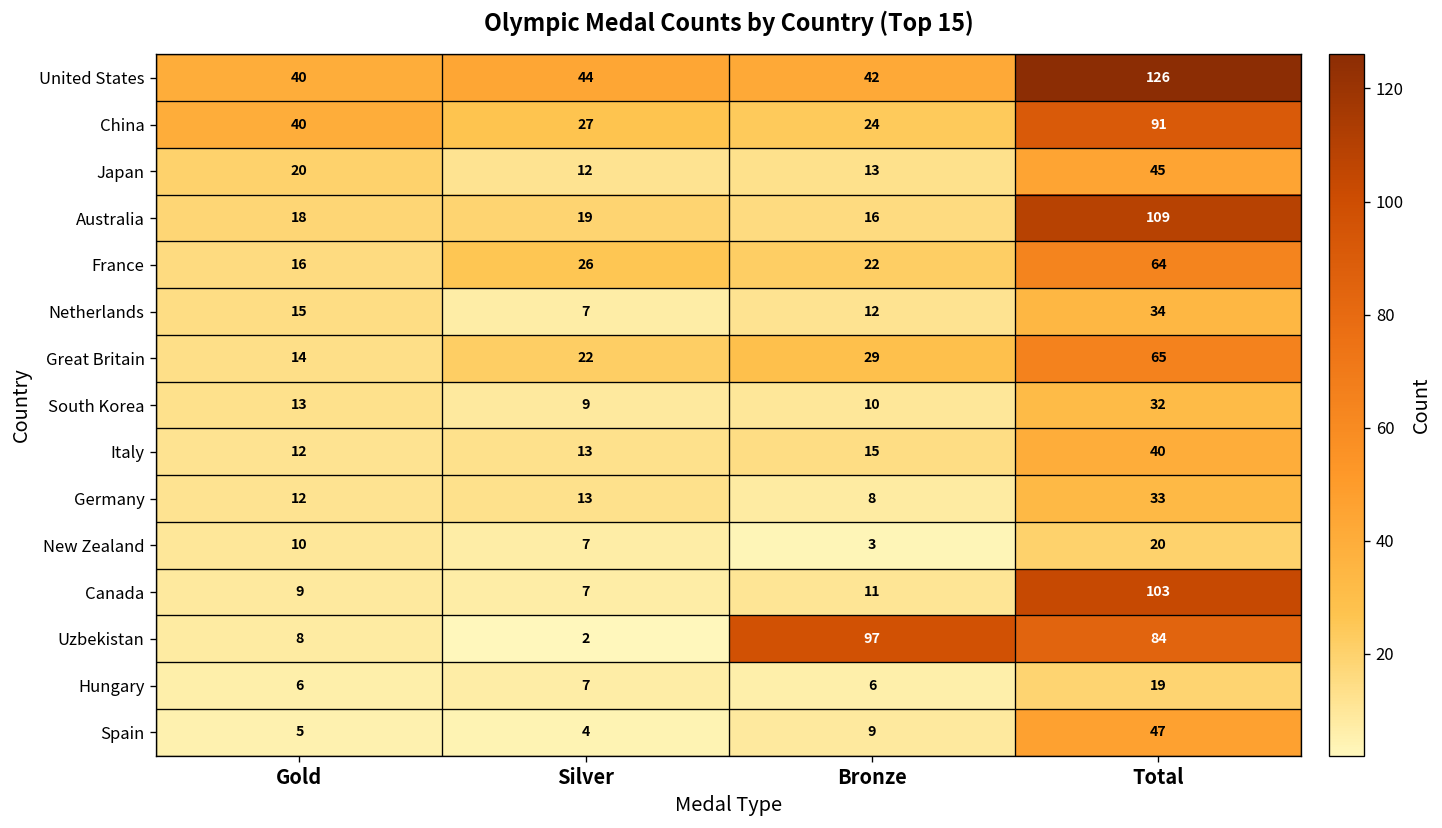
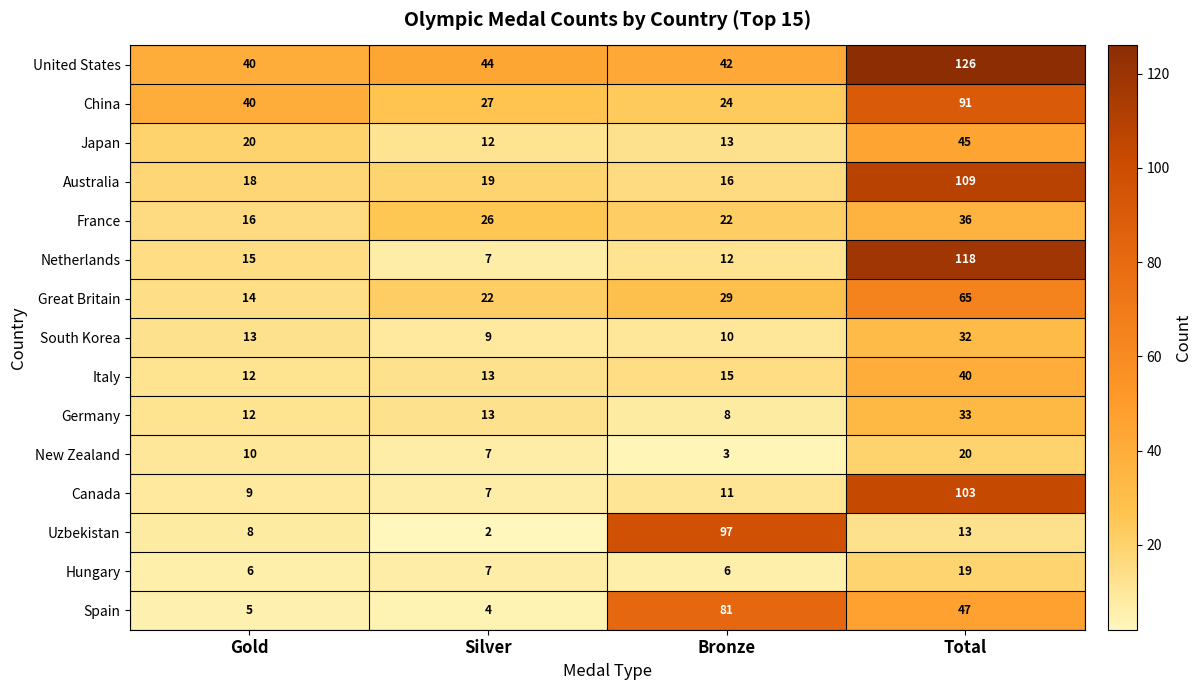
France, Total: 64 -> 36
Netherlands, Total: 34 -> 118
Uzbekistan, Total: 84 -> 13
Spain, Bronze: 9 -> 81
